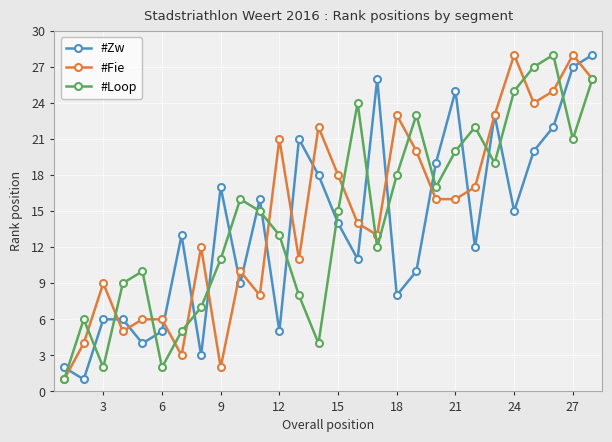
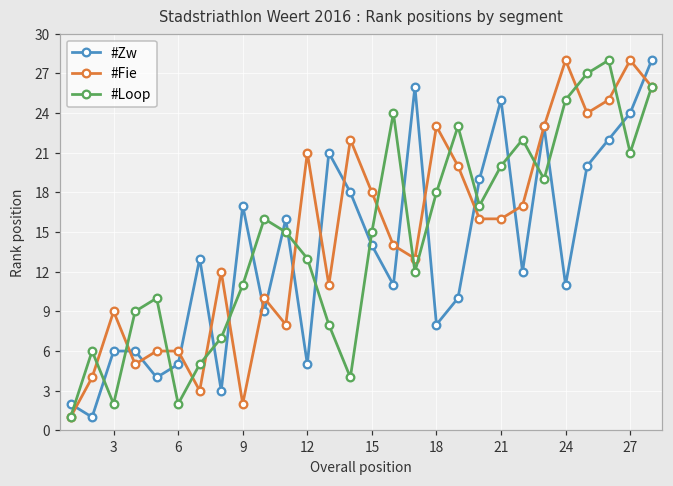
#Zw, 24: 15 -> 11
#Zw, 27: 27 -> 24
